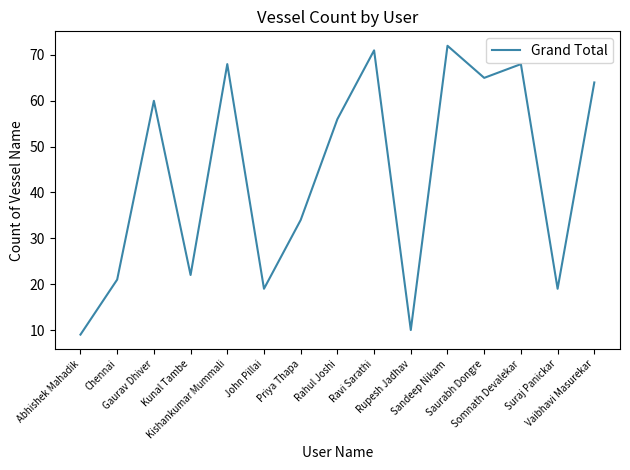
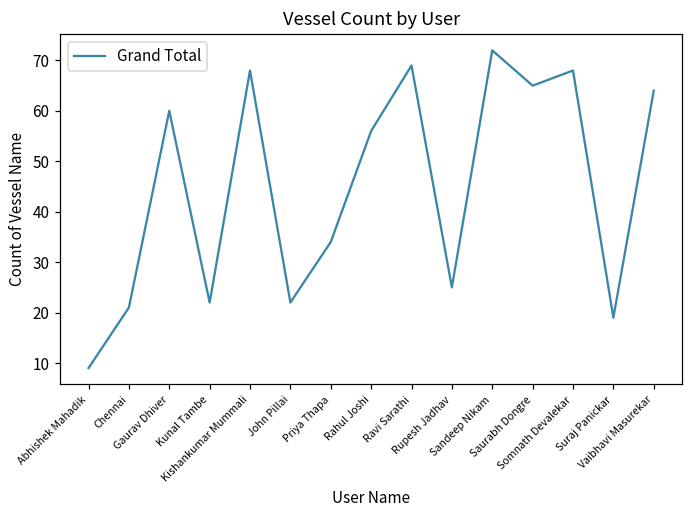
John Pillai: 19 -> 22
Ravi Sarathi: 71 -> 69
Rupesh Jadhav: 10 -> 25
